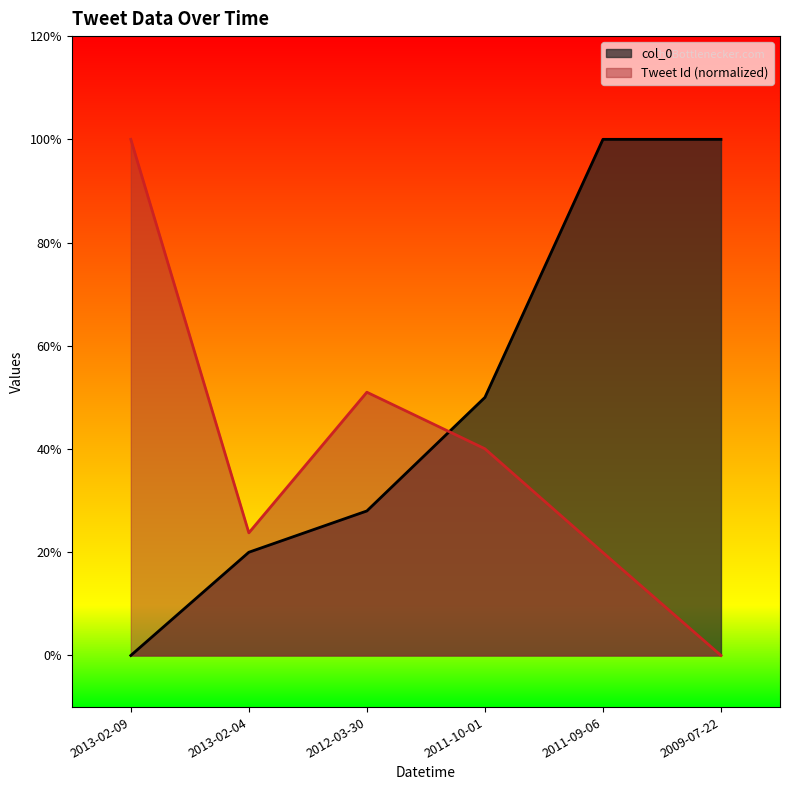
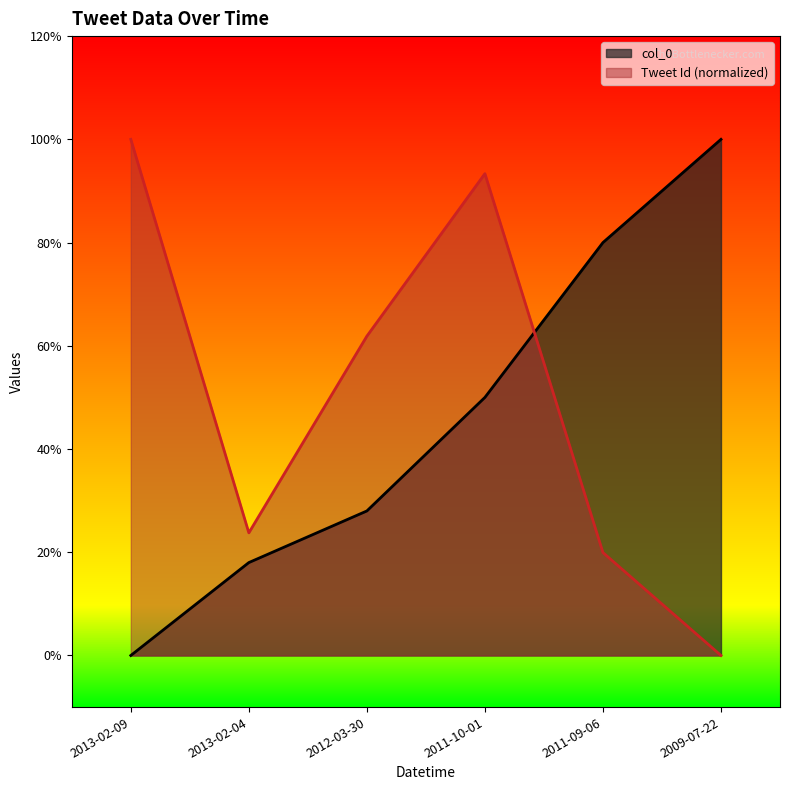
col_0, 2013-02-04: 20% -> 18%
Tweet Id (normalized), 2012-03-30: 51% -> 62%
Tweet Id (normalized), 2011-10-01: 40% -> 93%
col_0, 2011-09-06: 100% -> 80%
